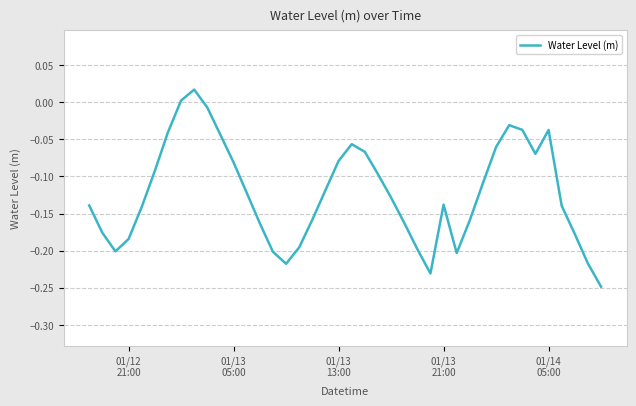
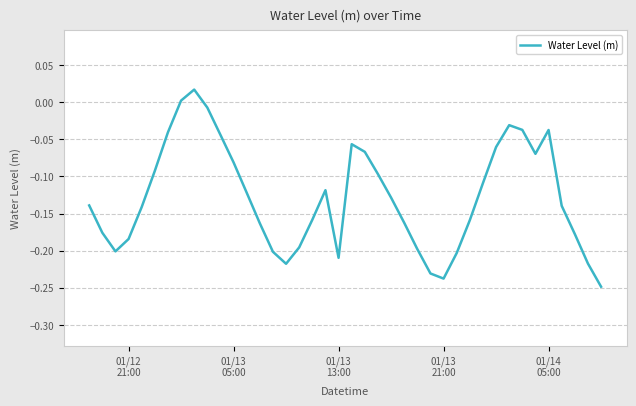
01/13 13:00: -0.08 -> -0.21
01/13 21:00: -0.14 -> -0.24
